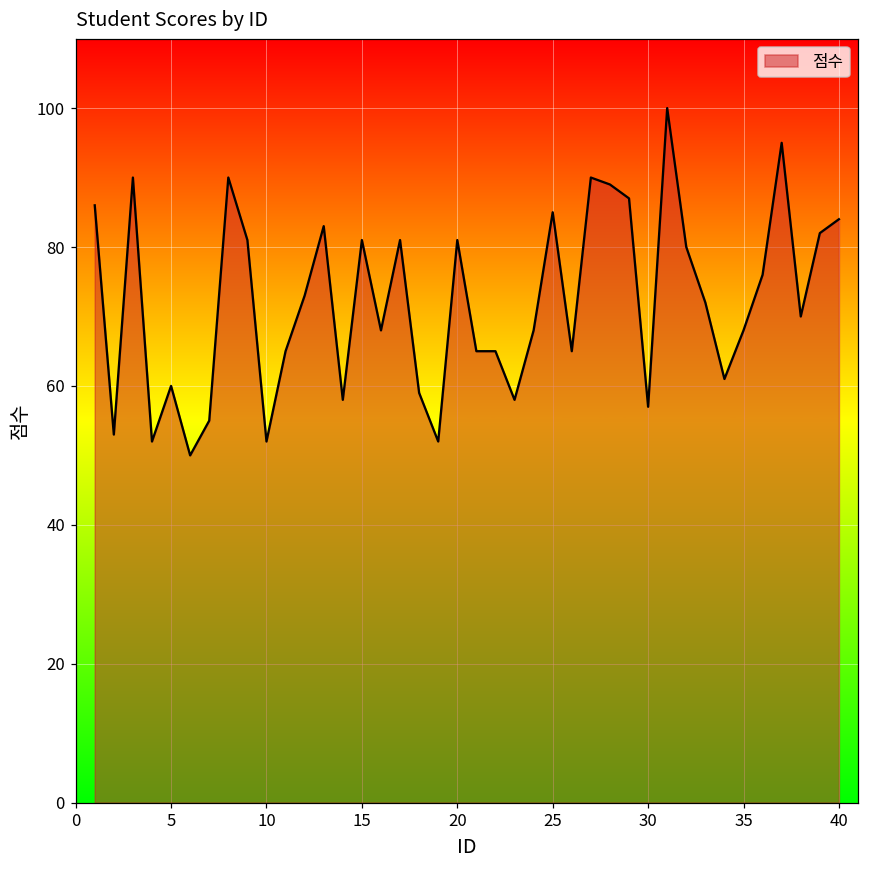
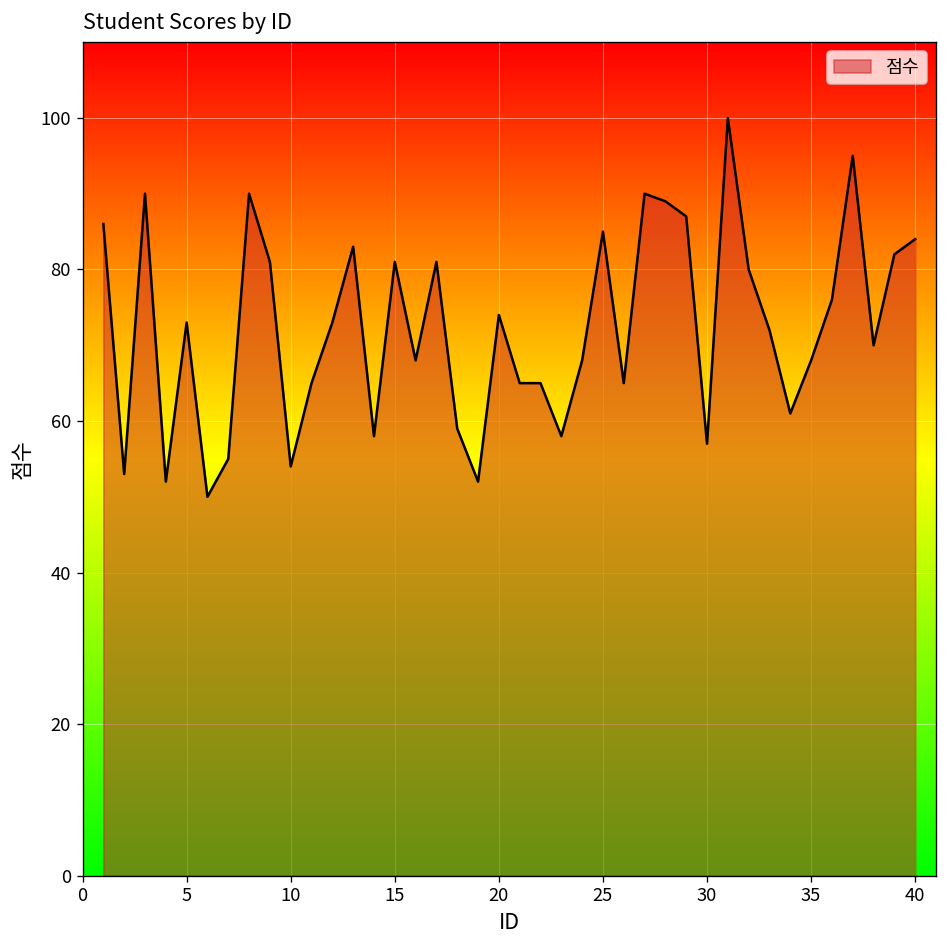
5: 60 -> 73
10: 52 -> 54
20: 81 -> 74
